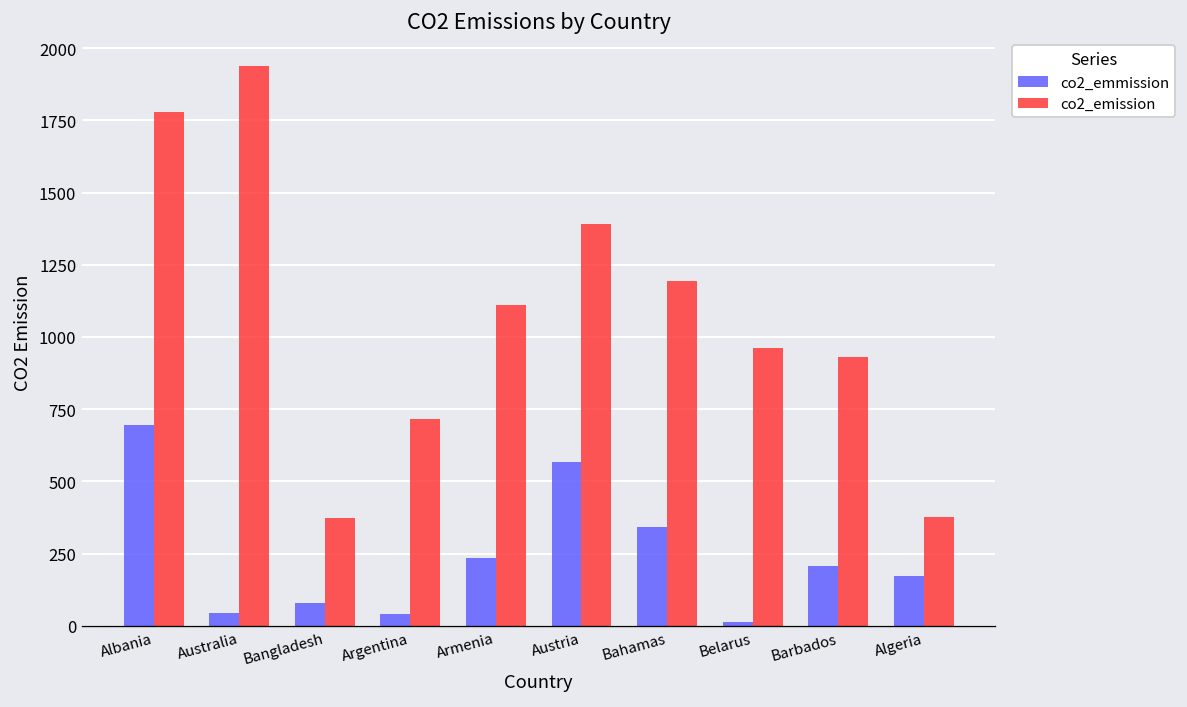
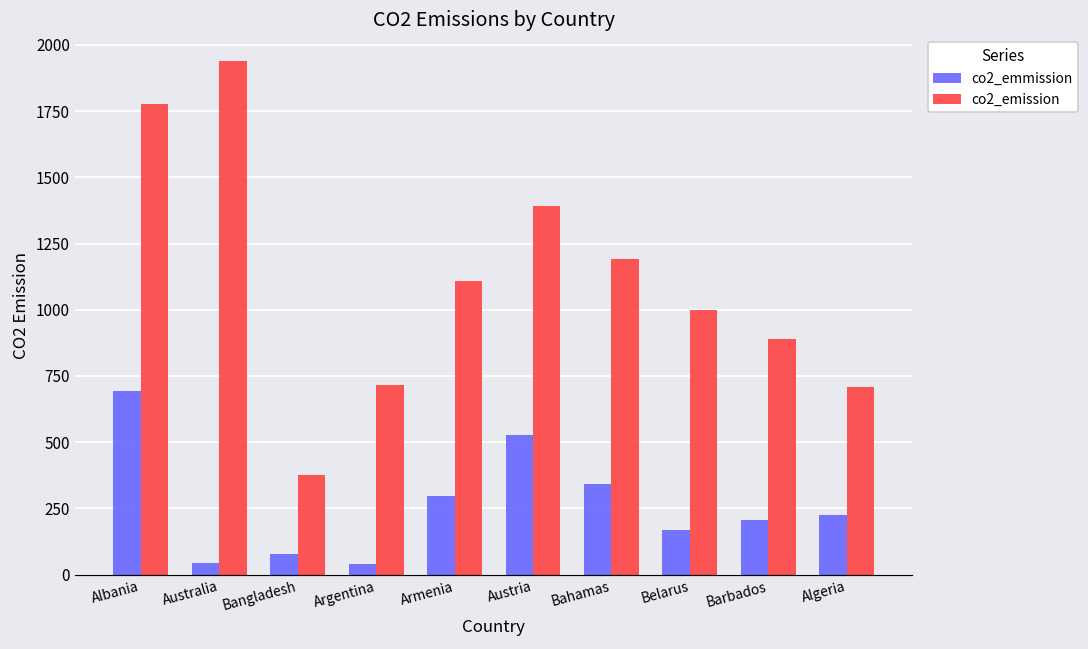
co2_emmission, Armenia: 230 -> 300
co2_emmission, Austria: 570 -> 530
co2_emmission, Belarus: 10 -> 170
co2_emission, Belarus: 960 -> 1000
co2_emission, Barbados: 930 -> 890
co2_emmission, Algeria: 170 -> 220
co2_emission, Algeria: 380 -> 710
